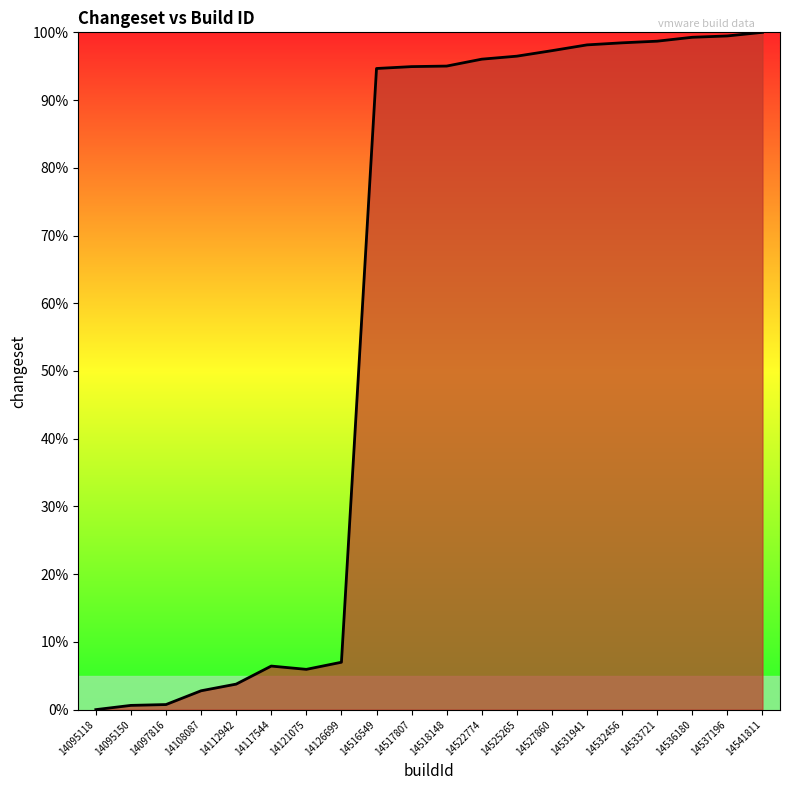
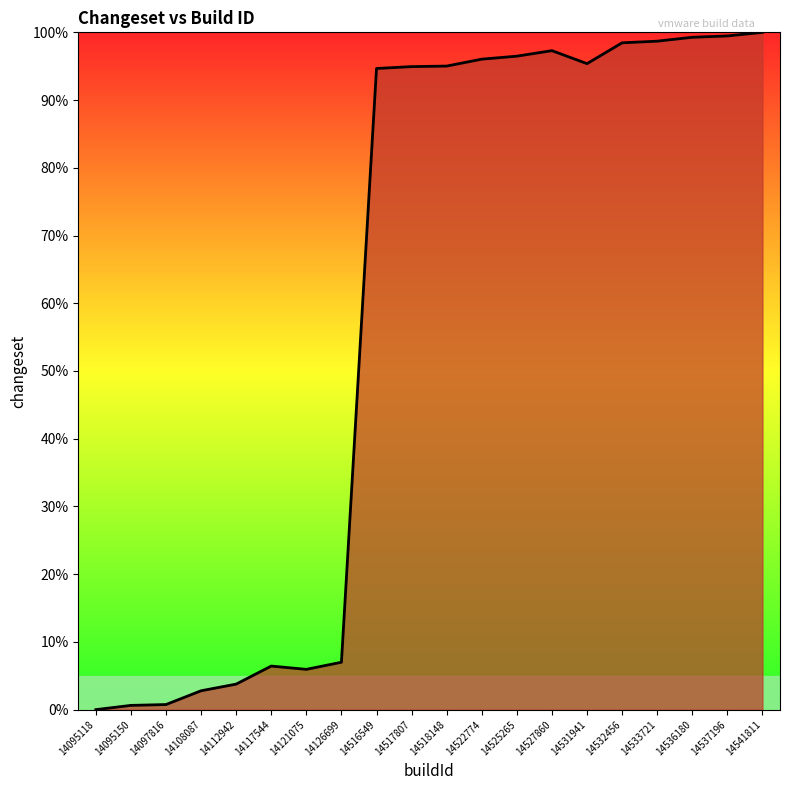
14531941: 98% -> 95%
